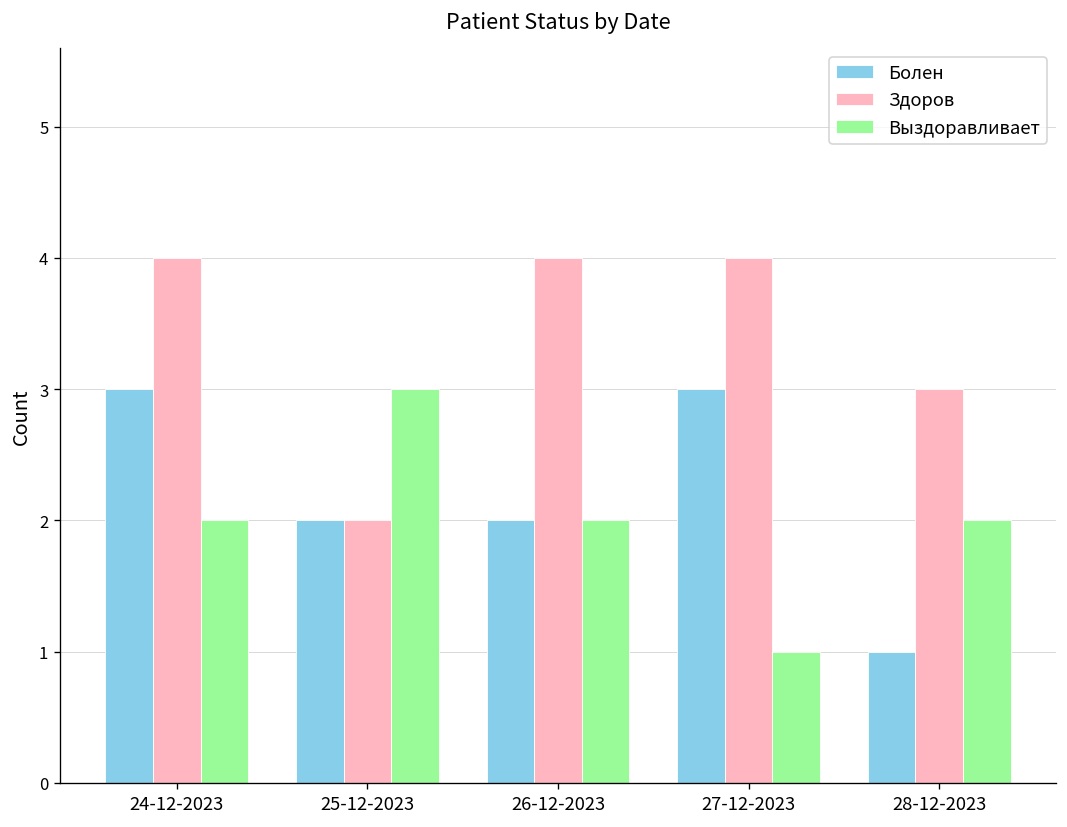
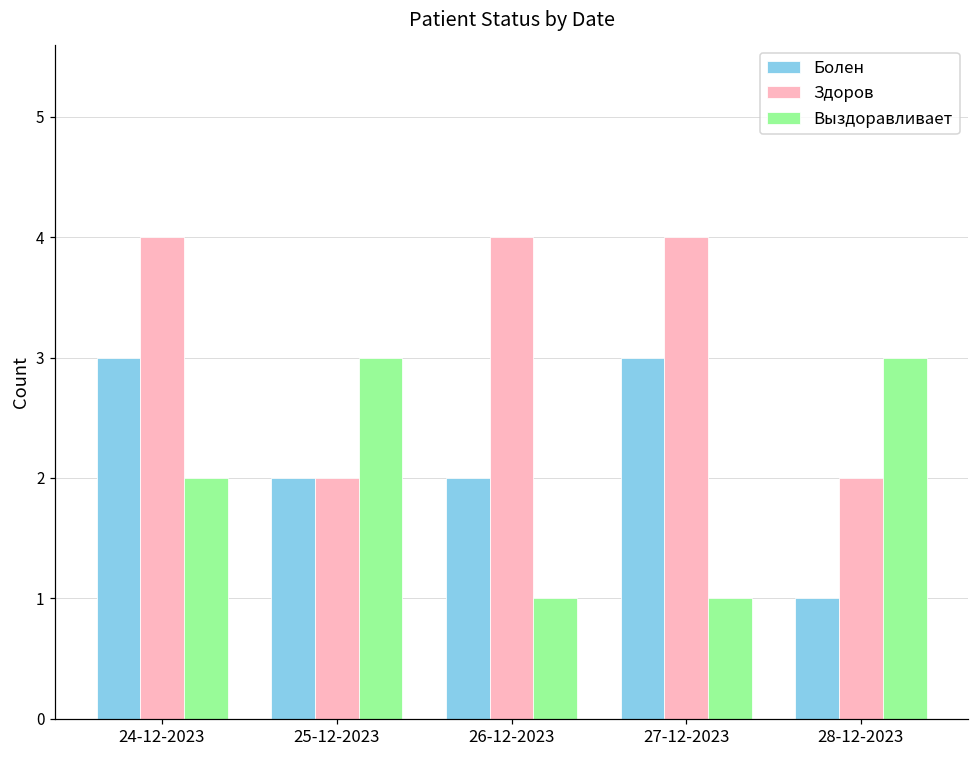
Выздоравливает, 26-12-2023: 2 -> 1
Здоров, 28-12-2023: 3 -> 2
Выздоравливает, 28-12-2023: 2 -> 3
